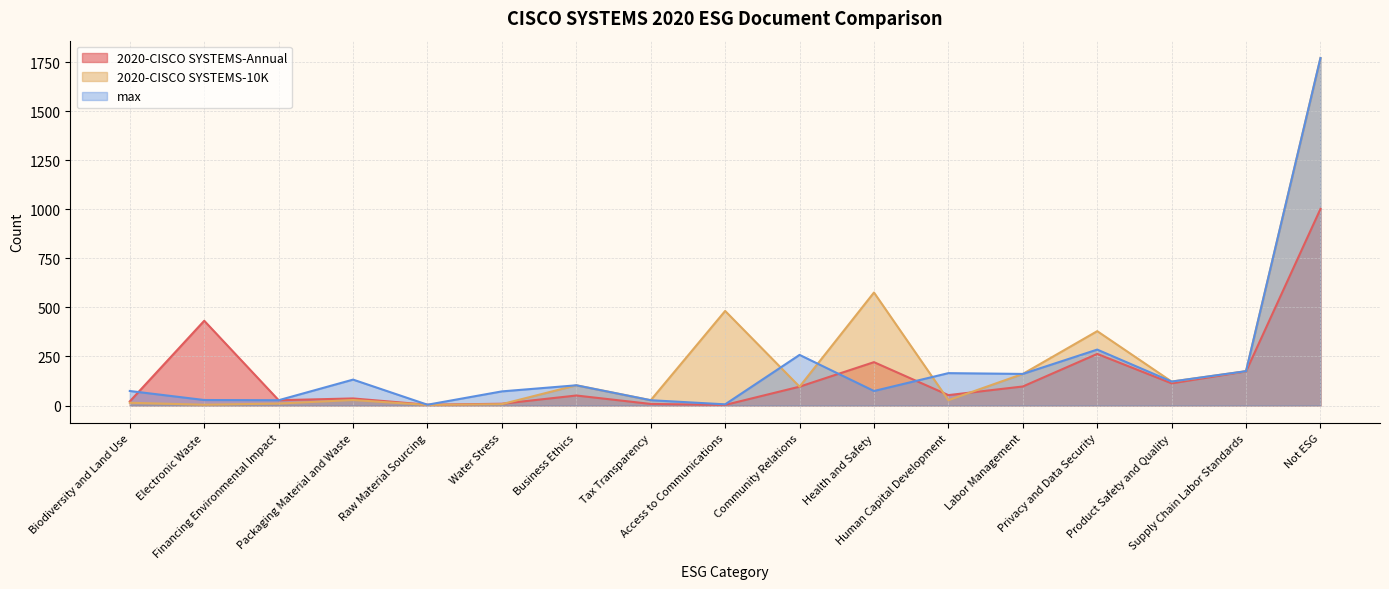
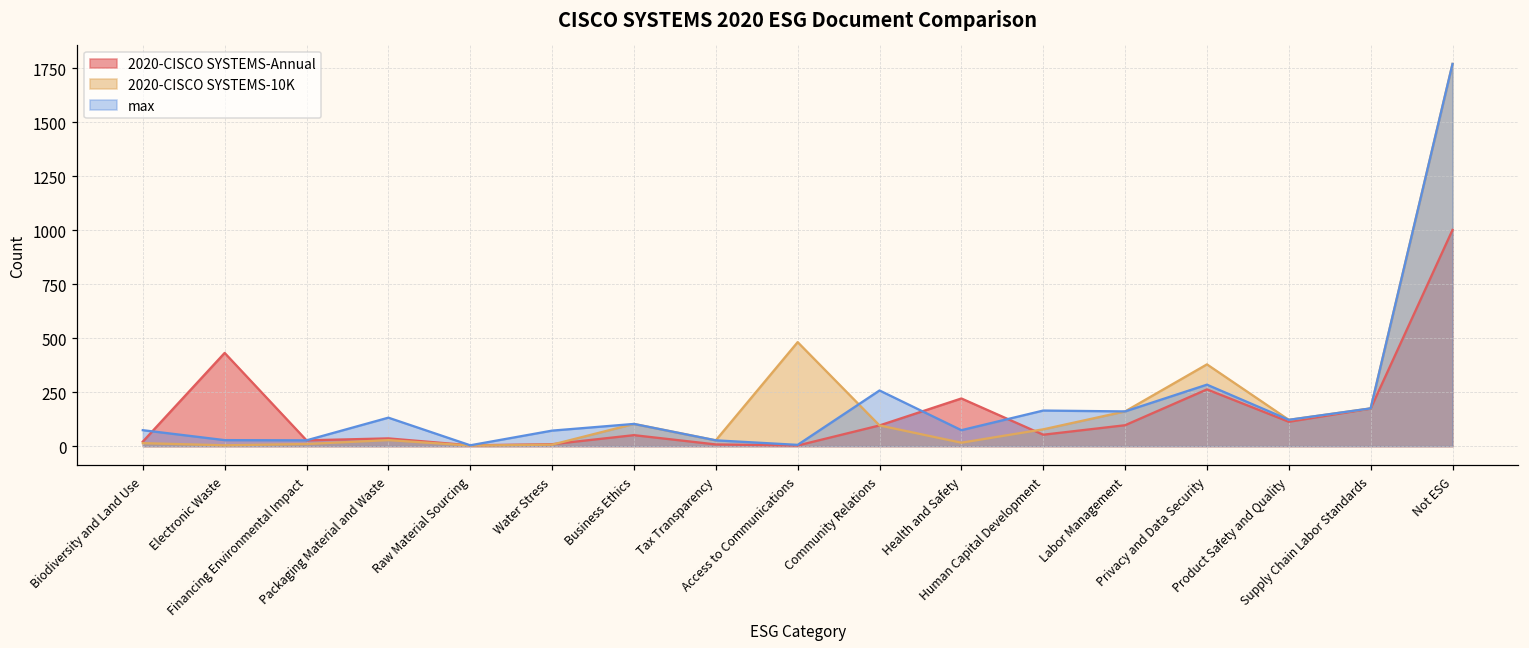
2020-CISCO SYSTEMS-10K, Health and Safety: 580 -> 20
2020-CISCO SYSTEMS-10K, Human Capital Development: 30 -> 80
